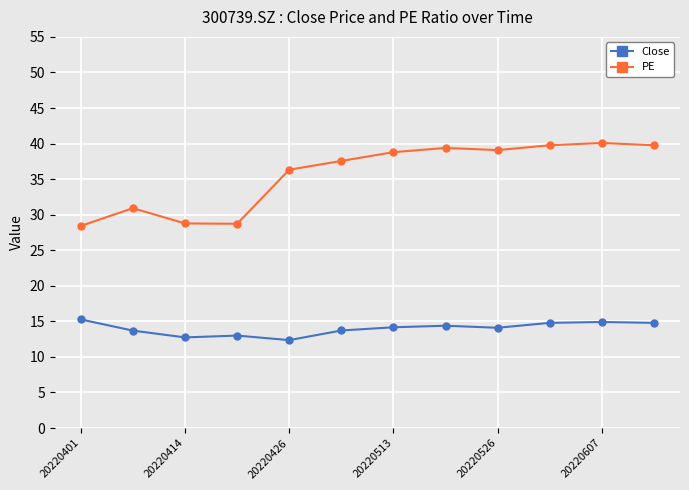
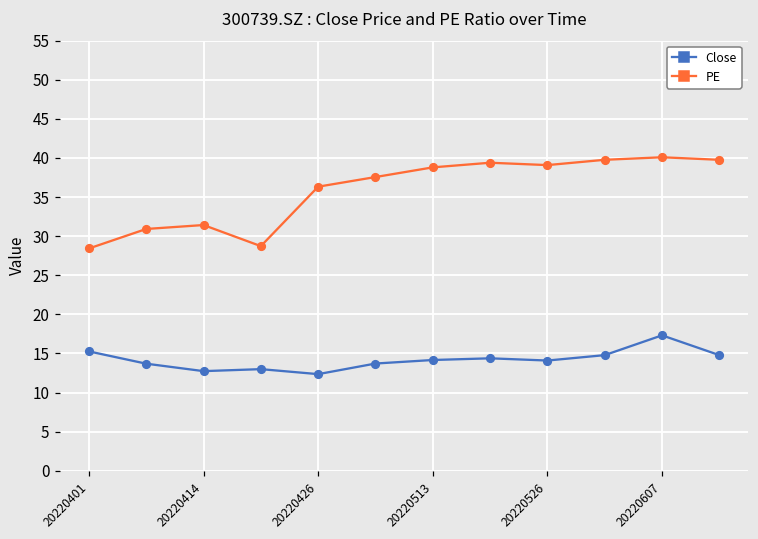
PE, 20220414: 29 -> 31
Close, 20220607: 15 -> 17
